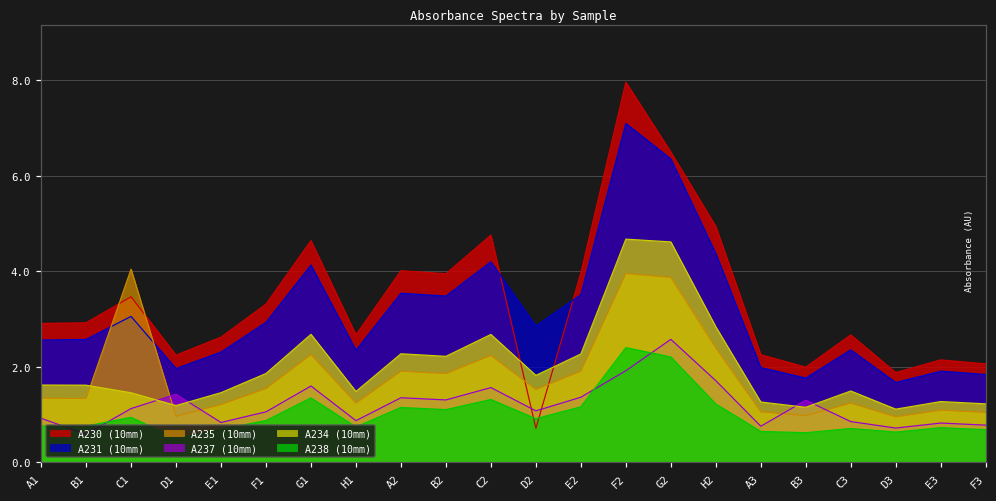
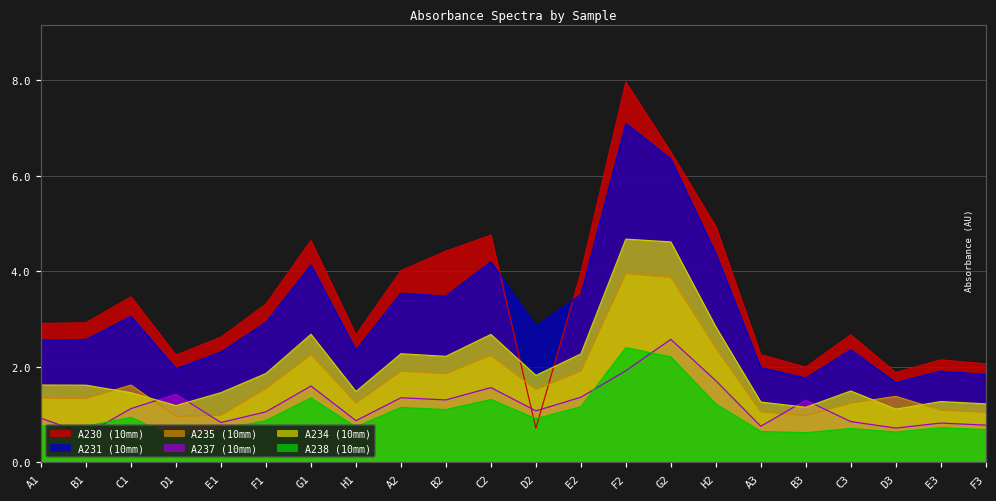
A235 (10mm), C1: 4.0 -> 1.6
A235 (10mm), E1: 1.2 -> 1.0
A230 (10mm), B2: 4.0 -> 4.4
A235 (10mm), D3: 1.0 -> 1.4
